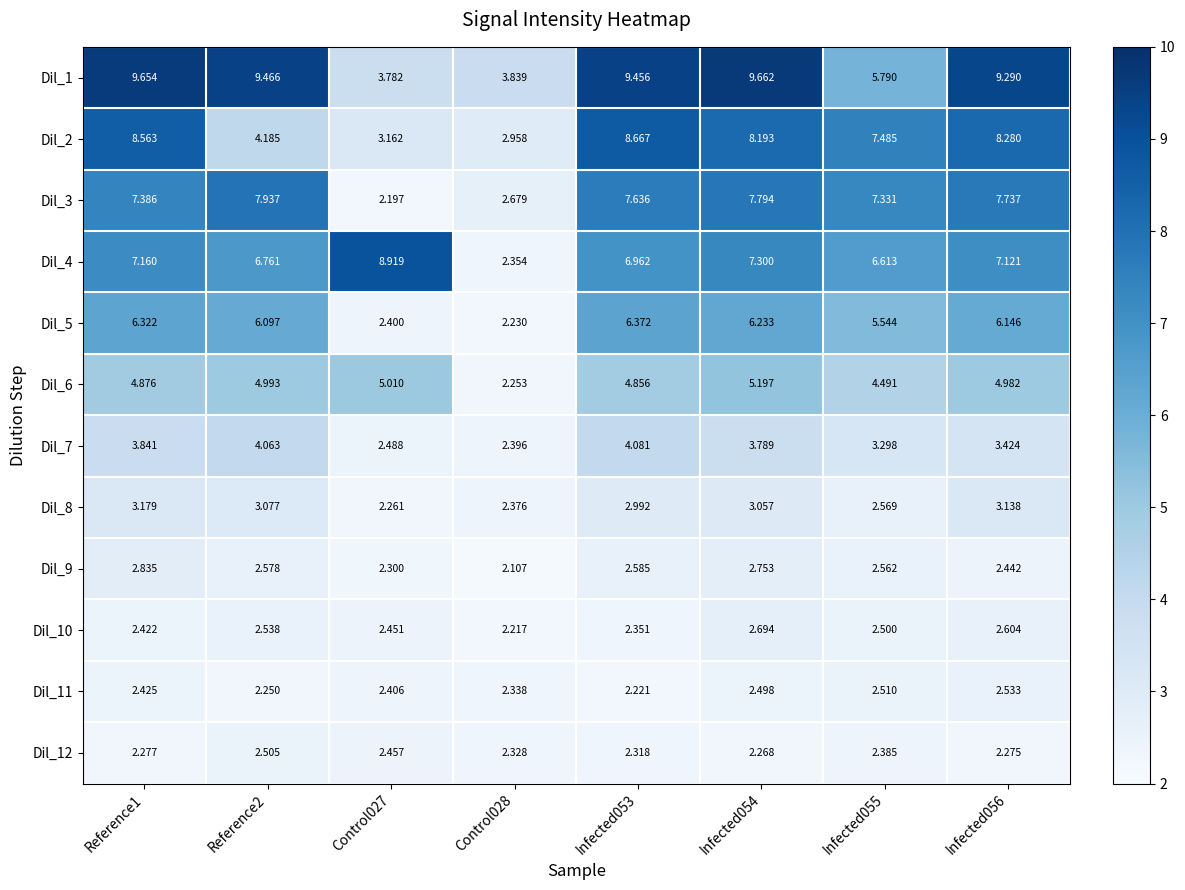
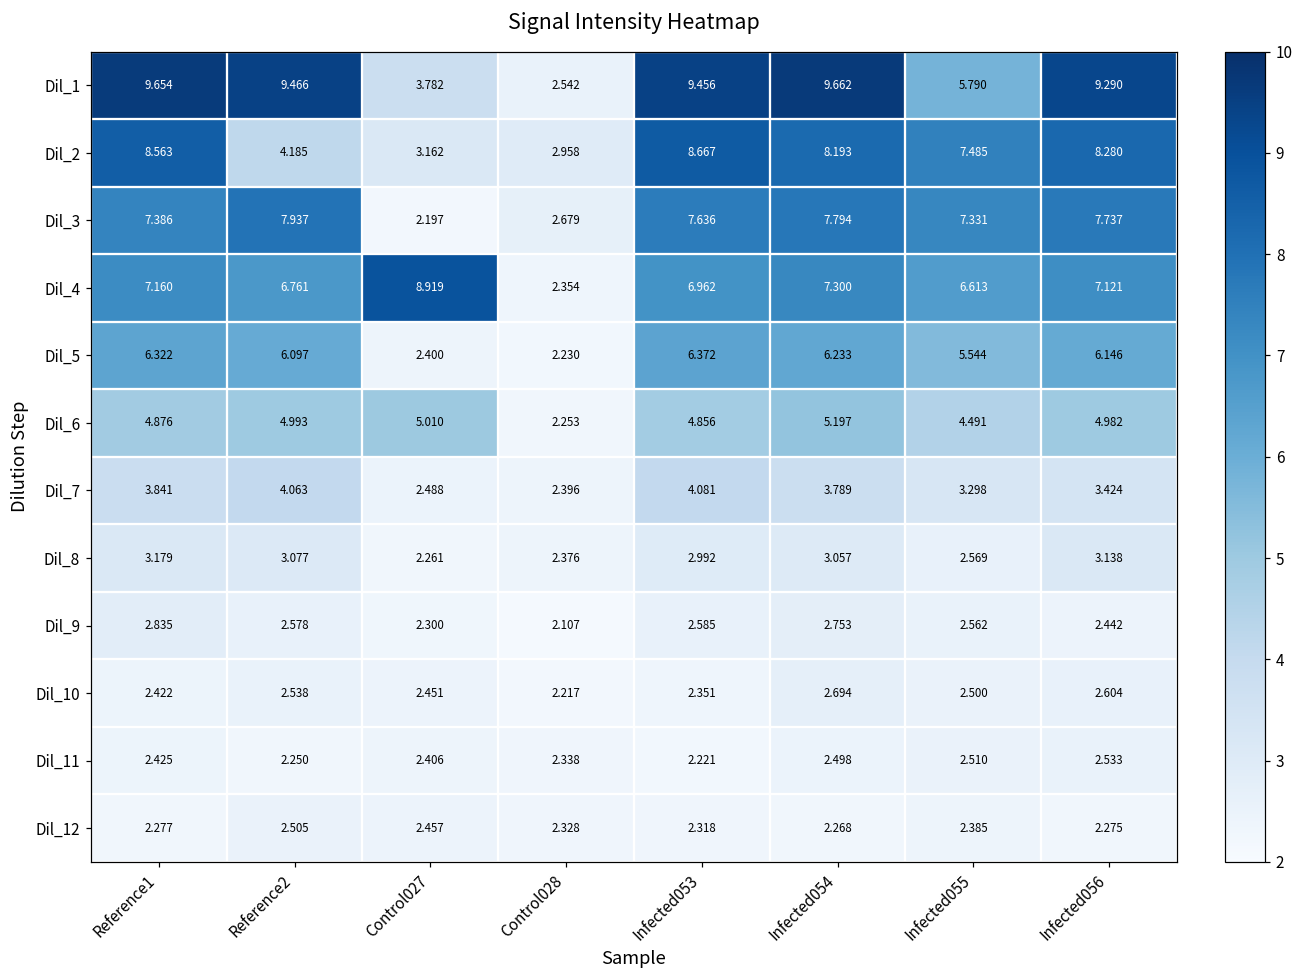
Dil_1, Control028: 3.839 -> 2.542
